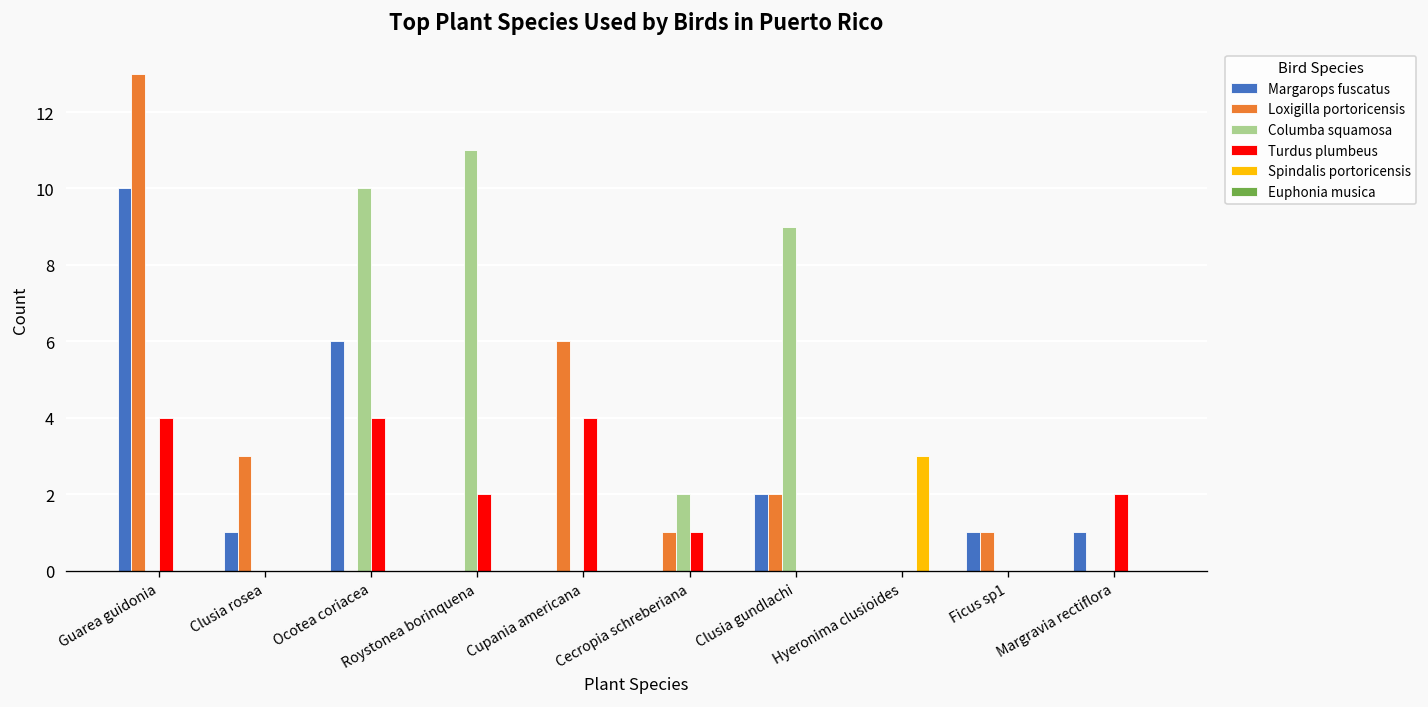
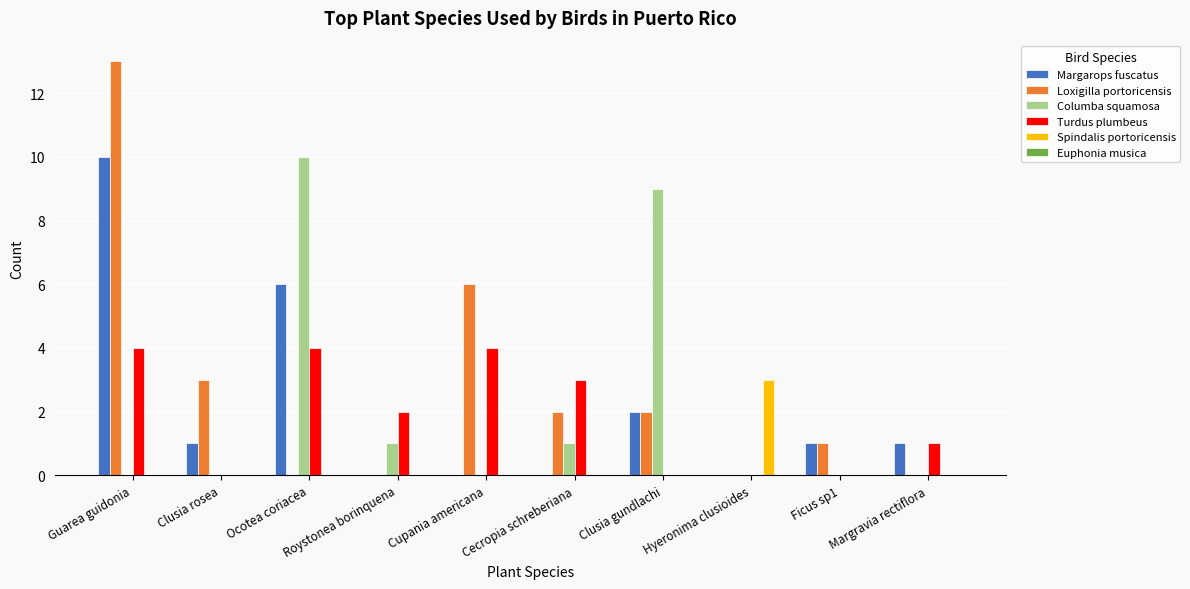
Columba squamosa, Roystonea borinquena: 11 -> 1
Loxigilla portoricensis, Cecropia schreberiana: 1 -> 2
Columba squamosa, Cecropia schreberiana: 2 -> 1
Turdus plumbeus, Cecropia schreberiana: 1 -> 3
Turdus plumbeus, Margravia rectiflora: 2 -> 1
